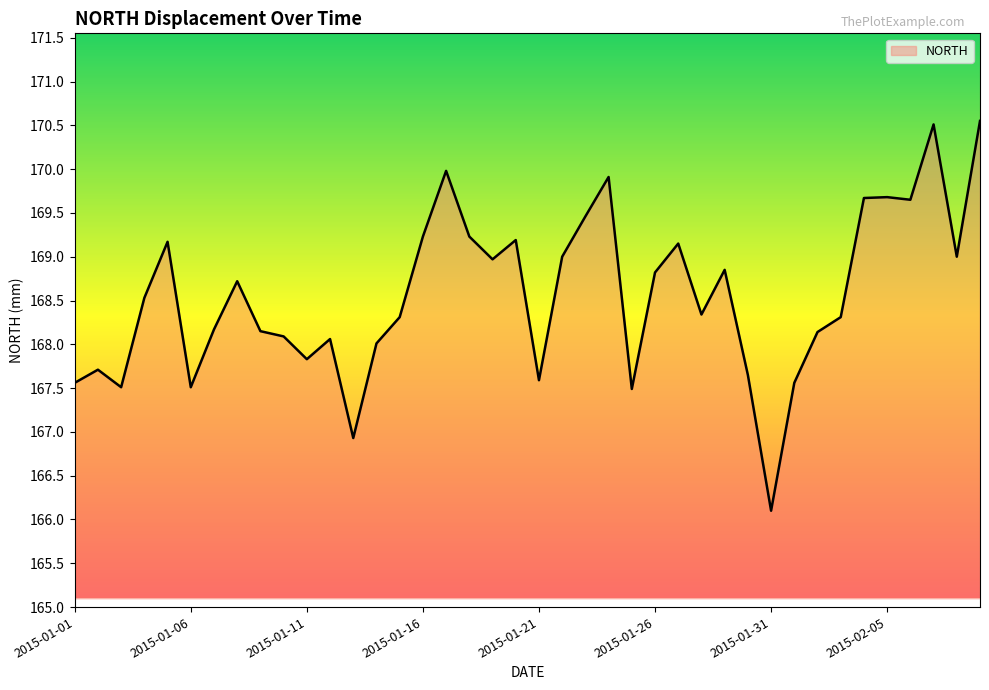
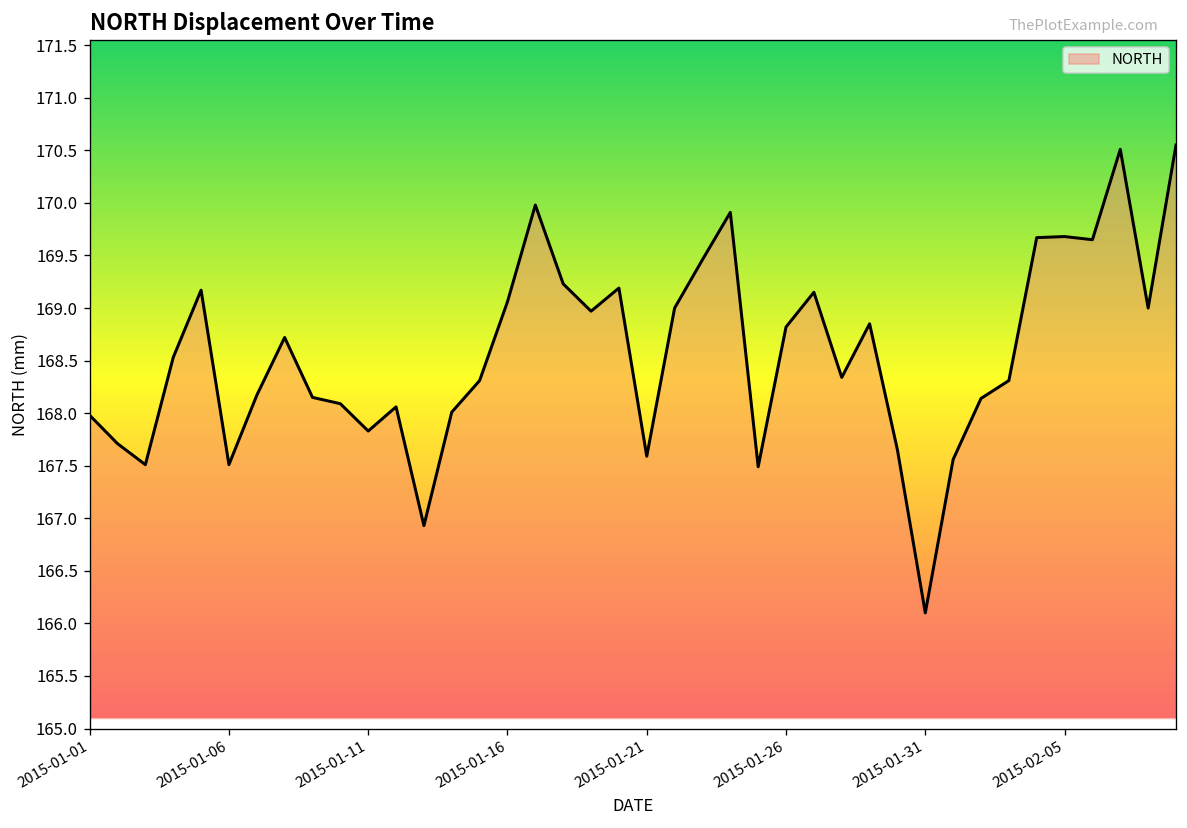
2015-01-01: 167.6 -> 168.0
2015-01-16: 169.2 -> 169.1
